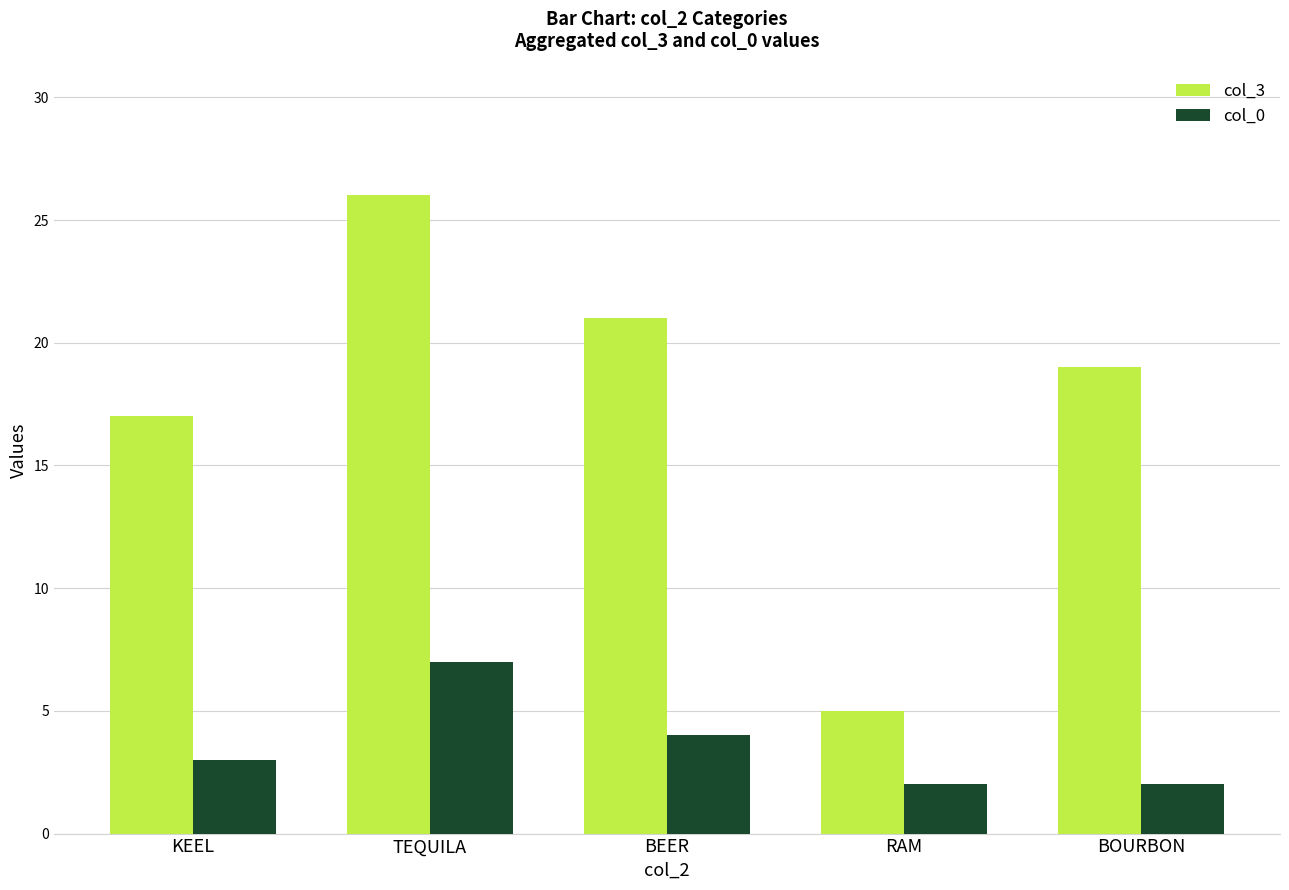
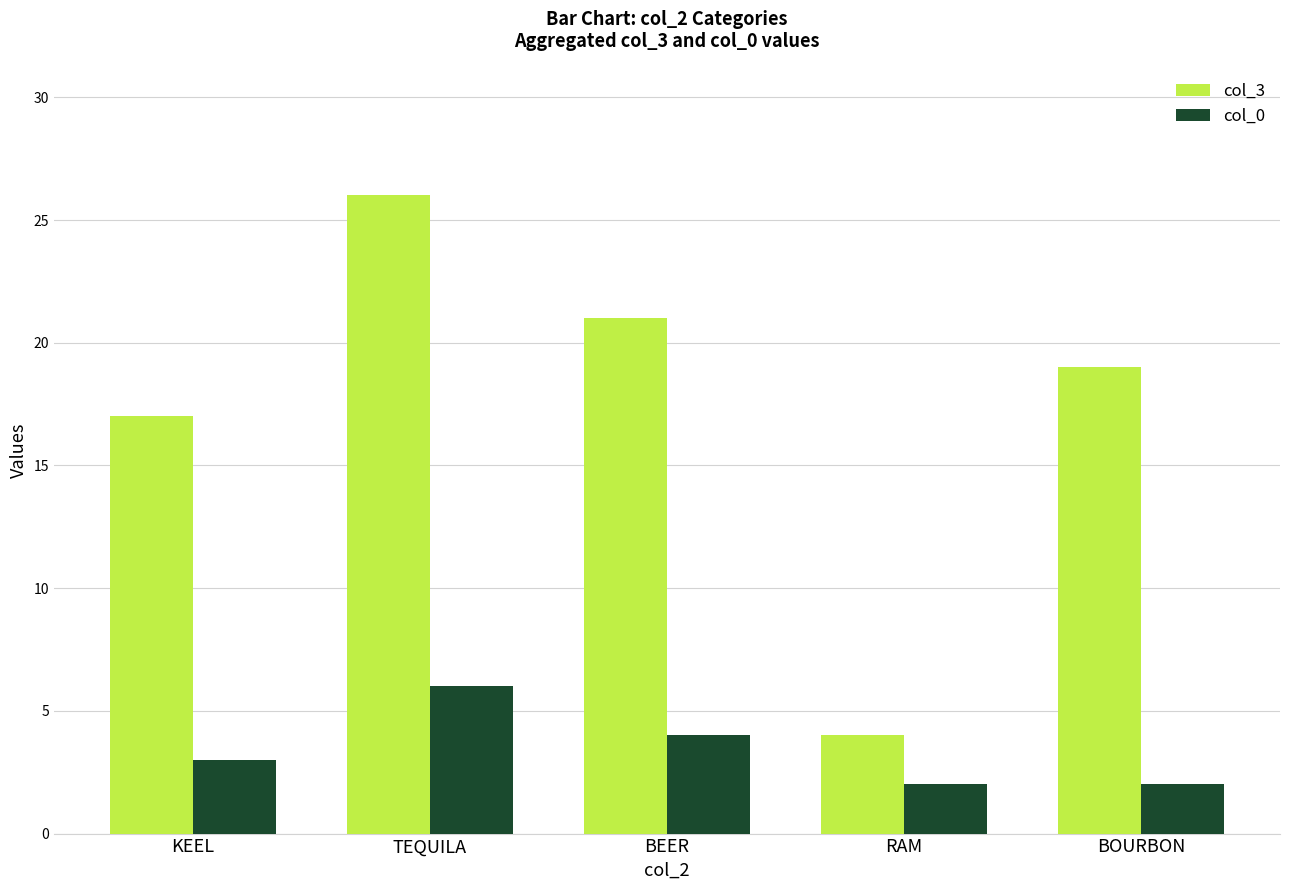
col_0, TEQUILA: 7 -> 6
col_3, RAM: 5 -> 4
